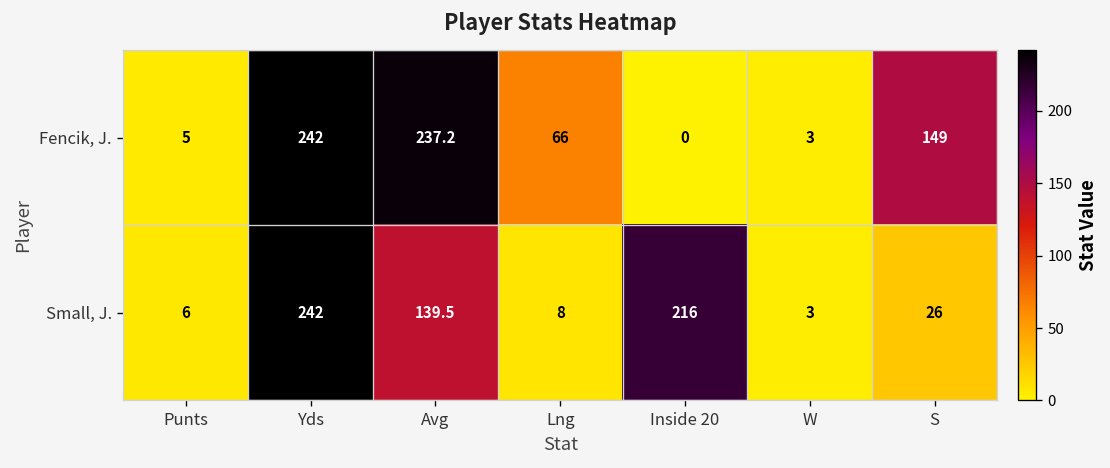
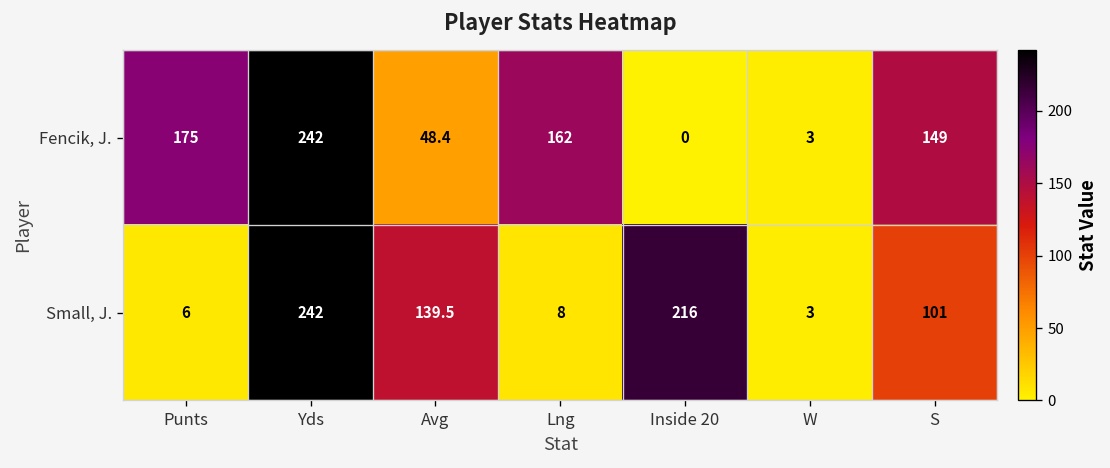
Fencik, J., Punts: 5 -> 175
Fencik, J., Avg: 237.2 -> 48.4
Fencik, J., Lng: 66 -> 162
Small, J., S: 26 -> 101
